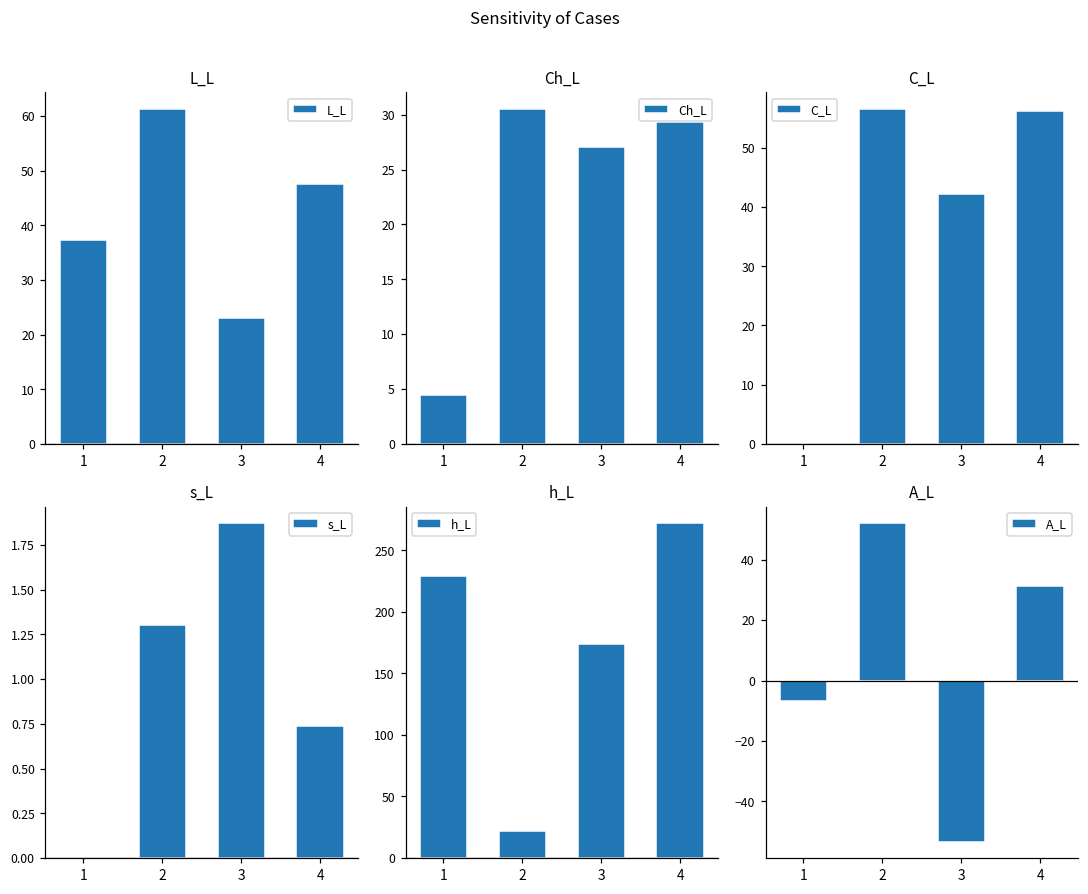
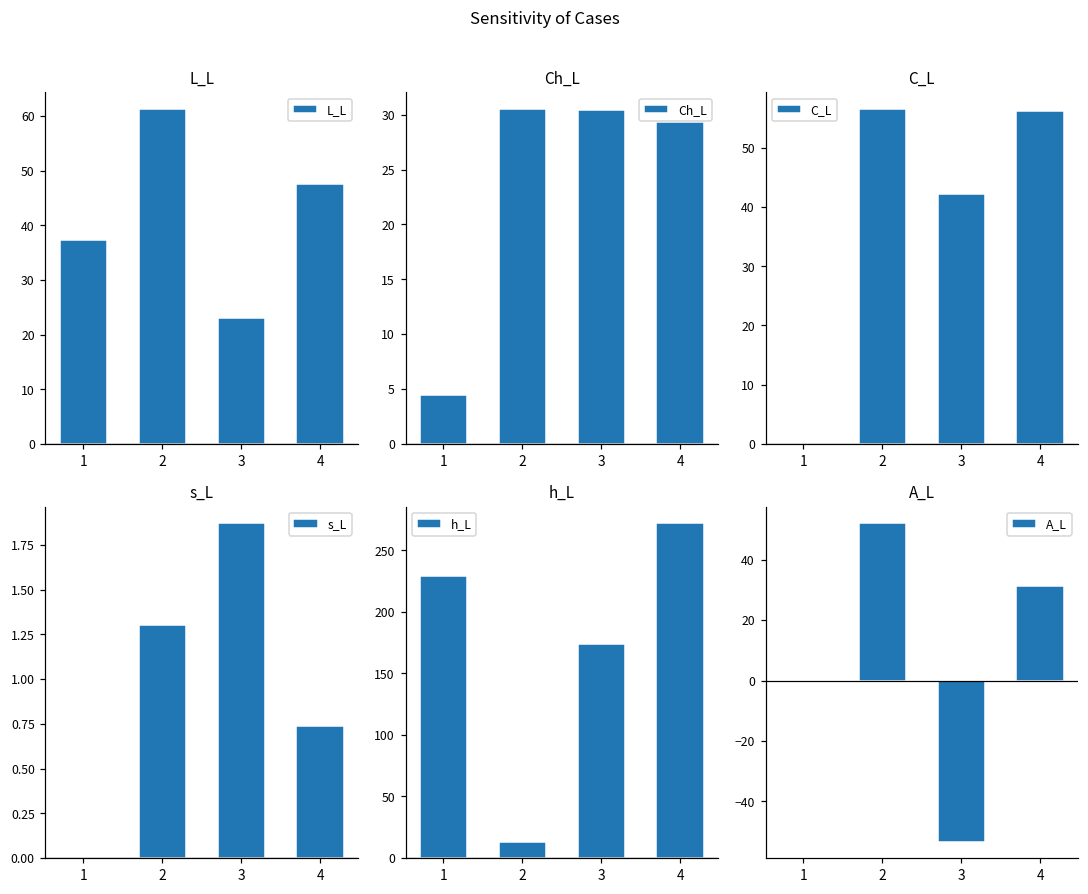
Ch_L, 3: 27 -> 30
h_L, 2: 22 -> 13
A_L, 1: -7 -> 0
